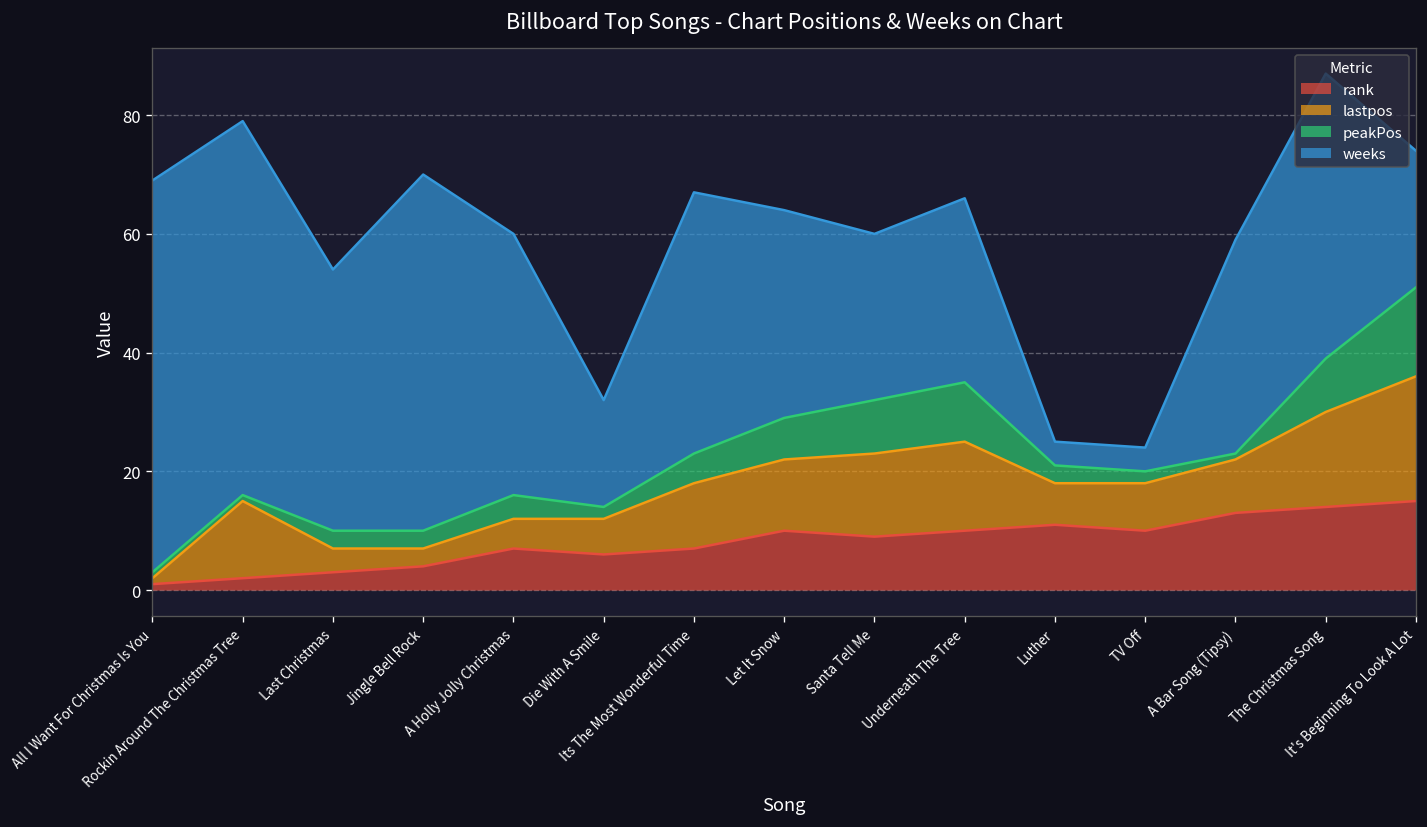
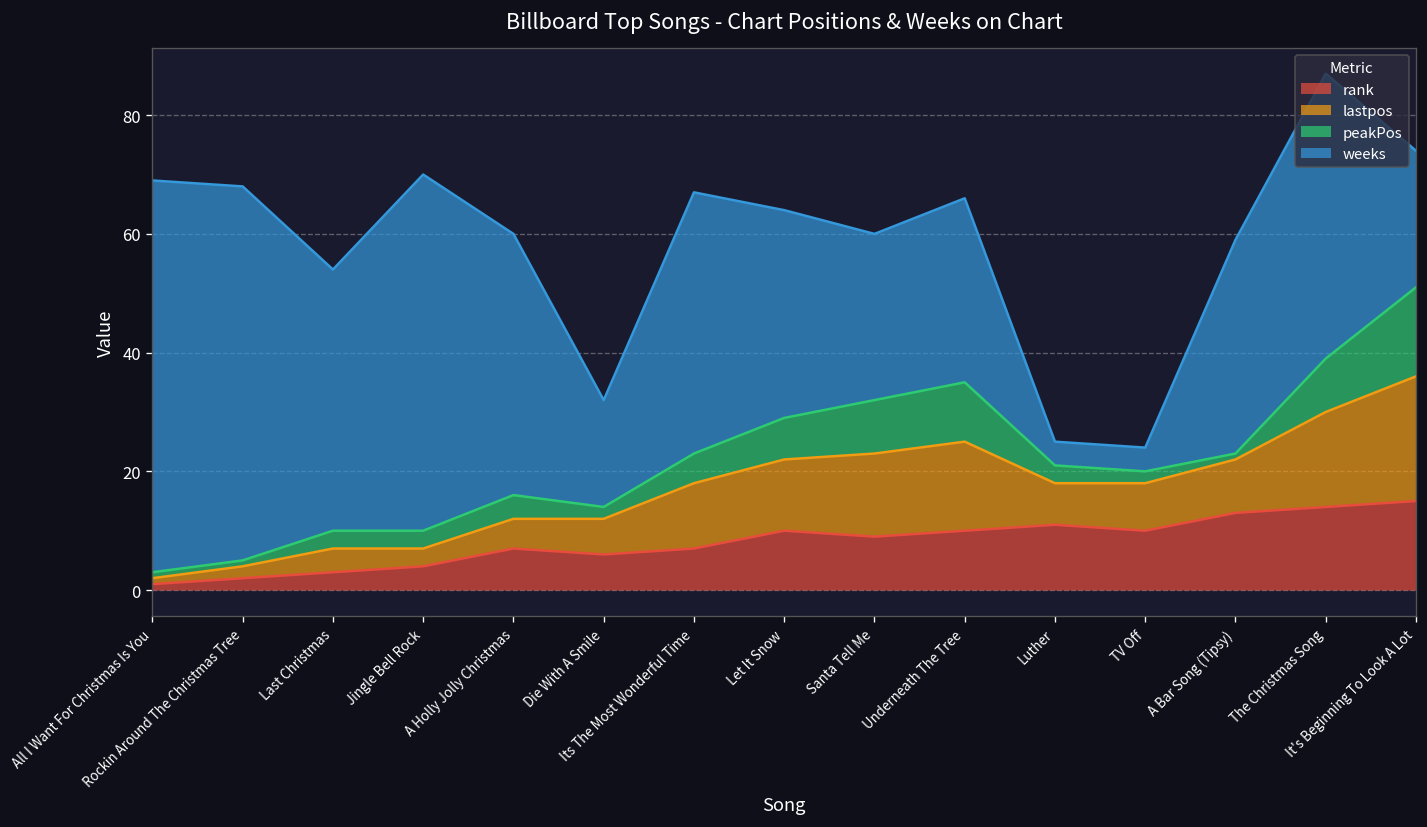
lastpos, Rockin Around The Christmas Tree: 13 -> 2
